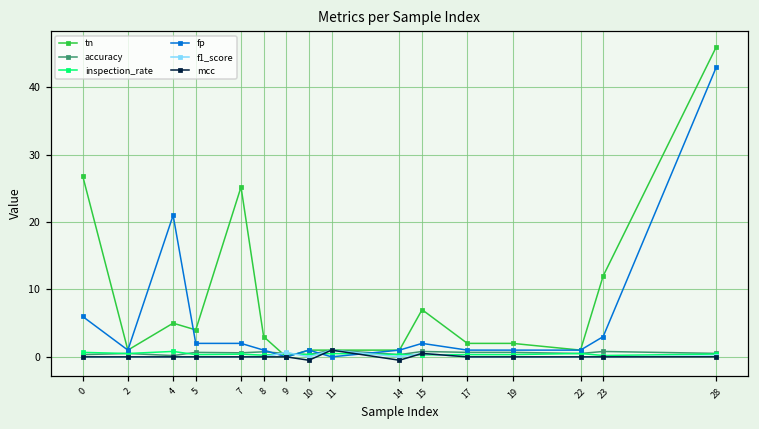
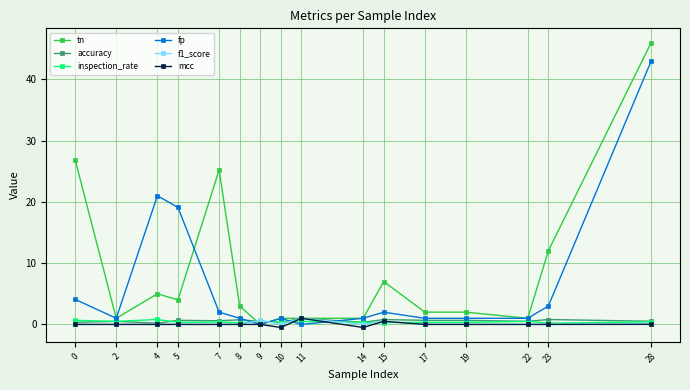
fp, 0: 6 -> 4
fp, 5: 2 -> 19
